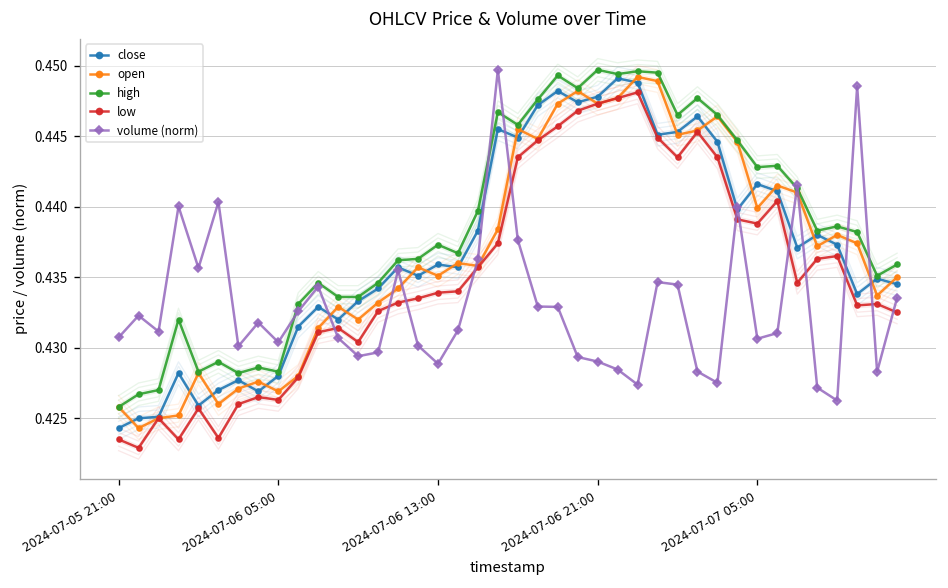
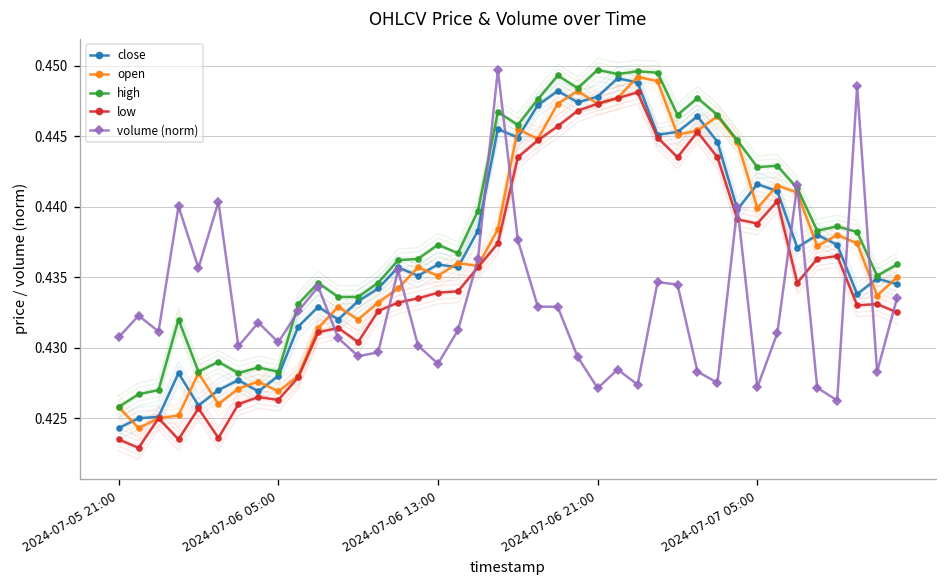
volume (norm), 2024-07-06 21:00: 0.4290 -> 0.4271
volume (norm), 2024-07-07 05:00: 0.4306 -> 0.4272
